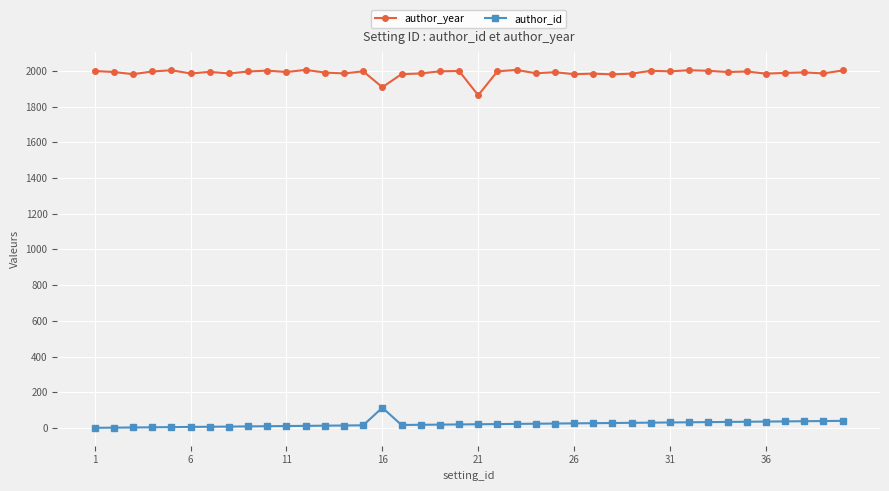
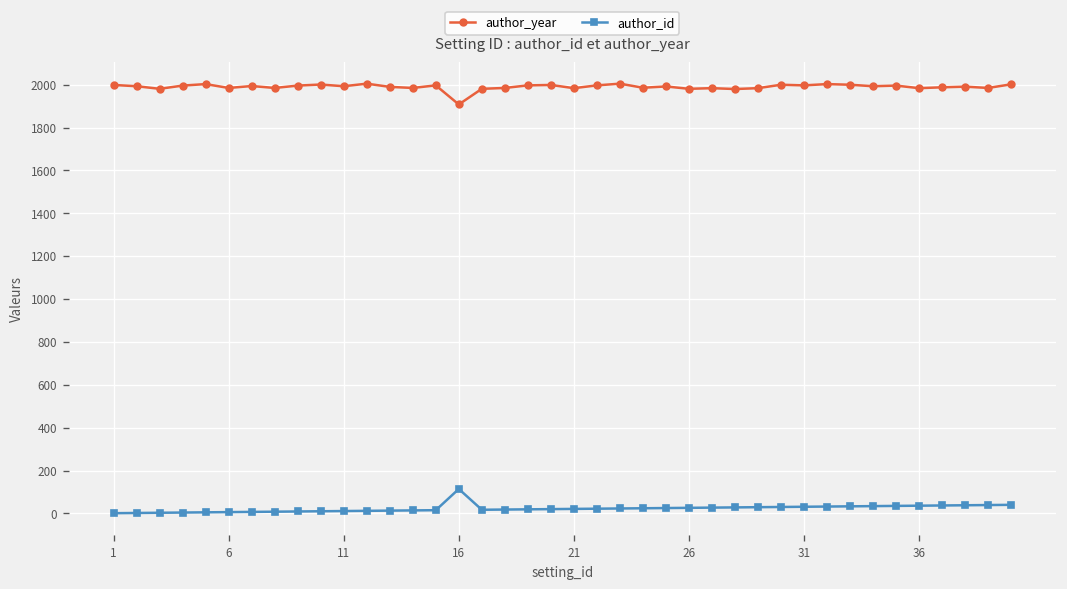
author_year, 21: 1860 -> 1980
